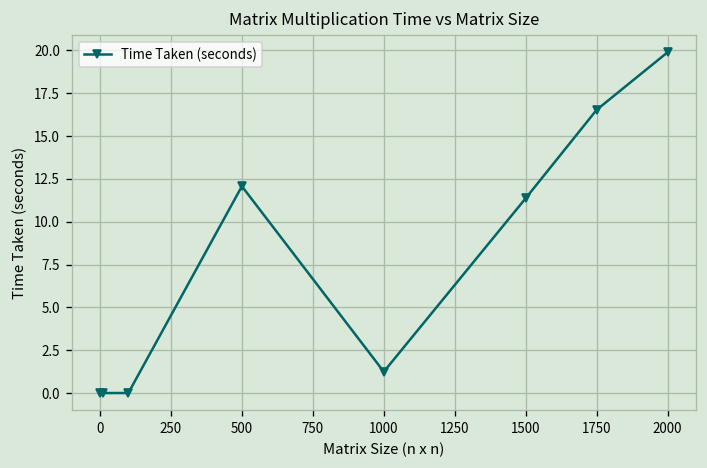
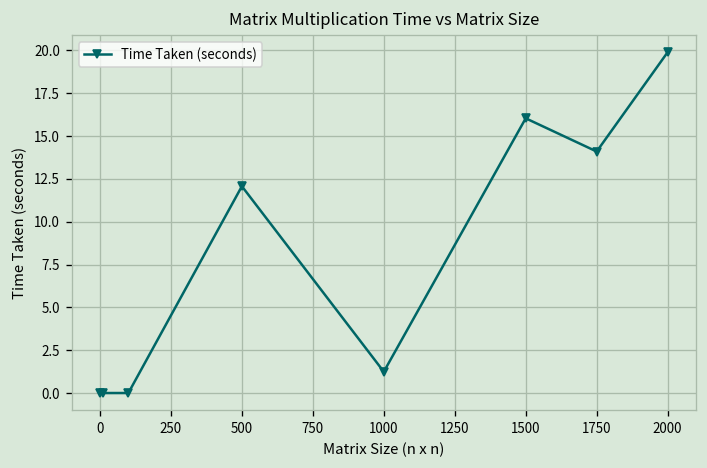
1500: 11.4 -> 16.0
1750: 16.5 -> 14.1
